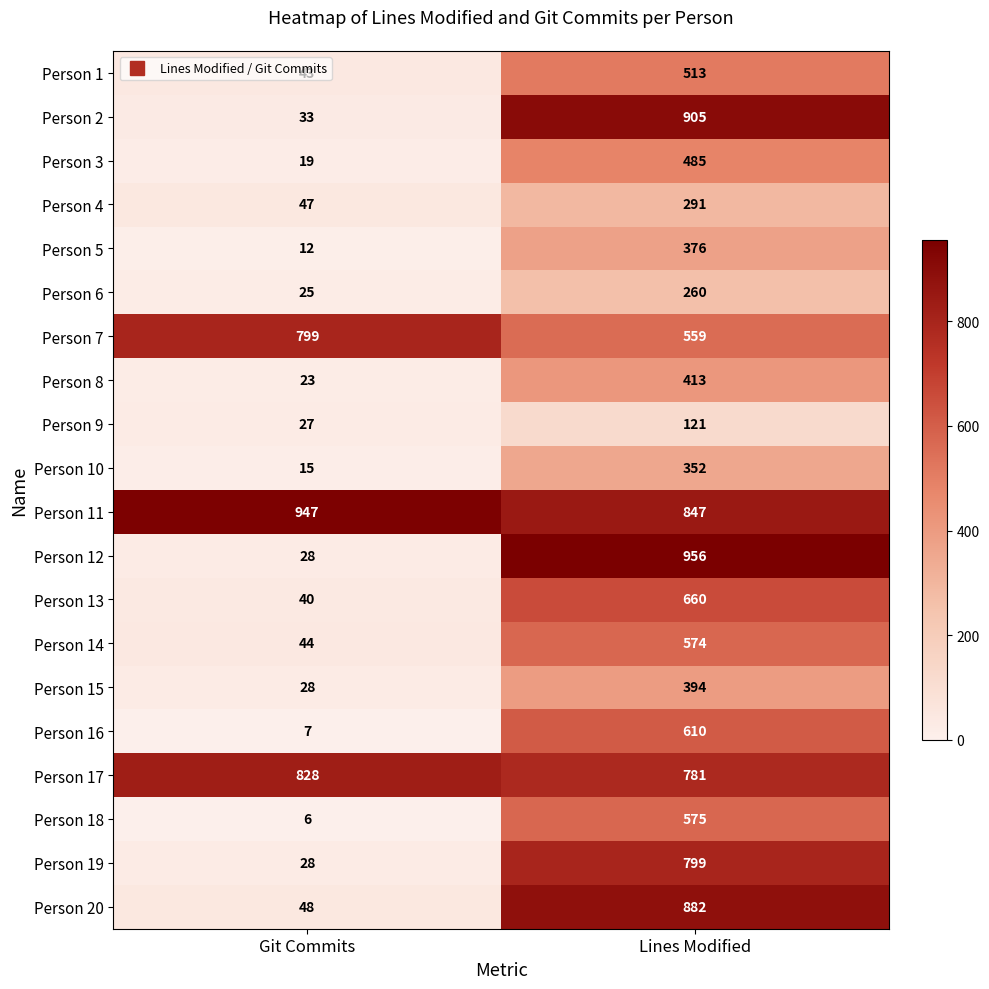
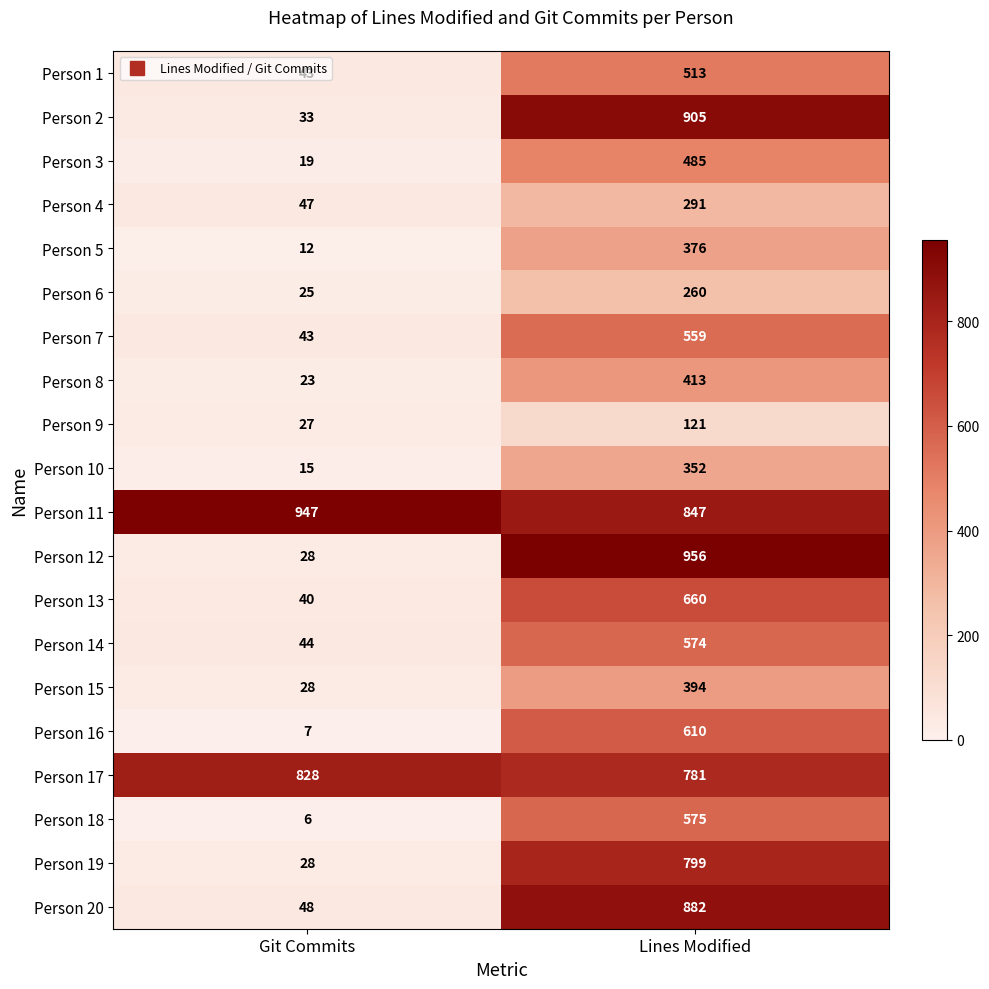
Person 7, Git Commits: 799 -> 43
